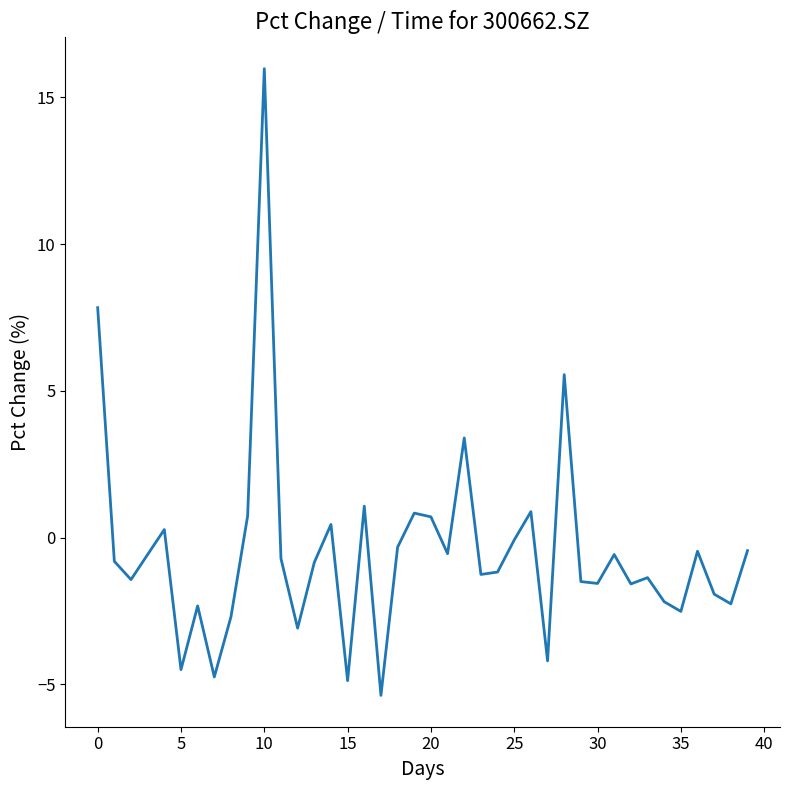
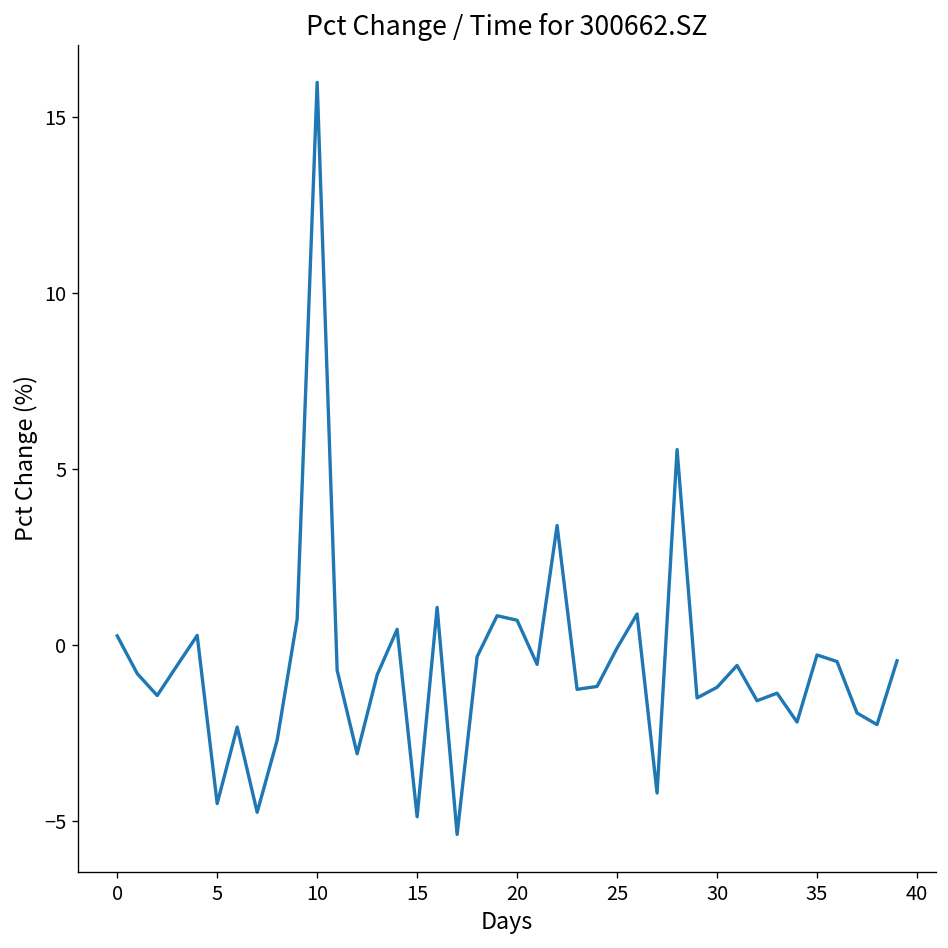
0: 7.8 -> 0.3
30: -1.6 -> -1.2
35: -2.5 -> -0.3
